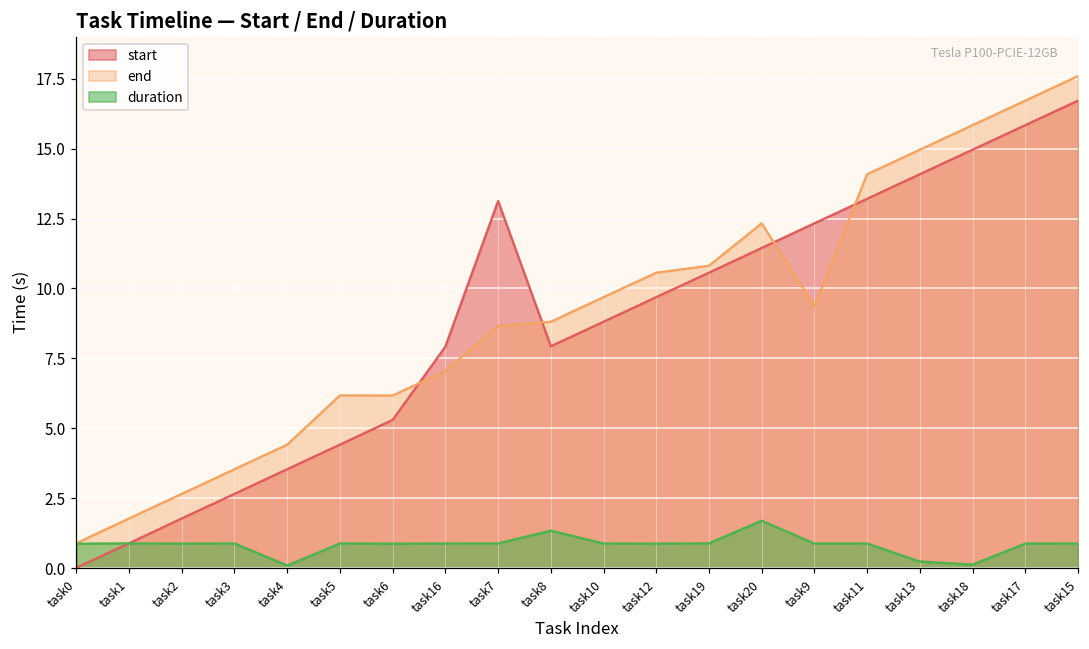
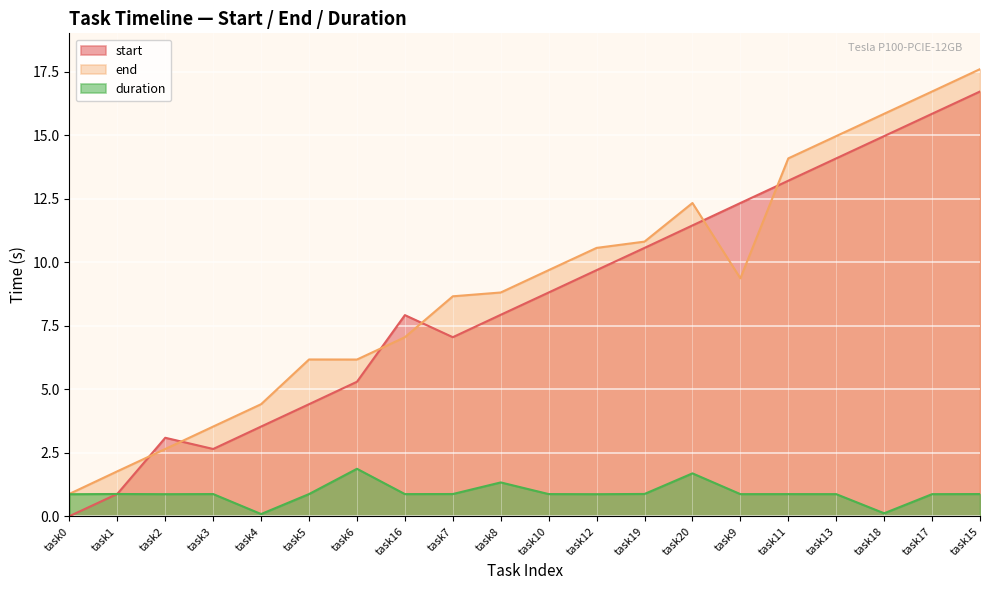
start, task2: 1.8 -> 3.1
duration, task6: 0.9 -> 1.9
start, task7: 13.1 -> 7.1
duration, task13: 0.2 -> 0.9
